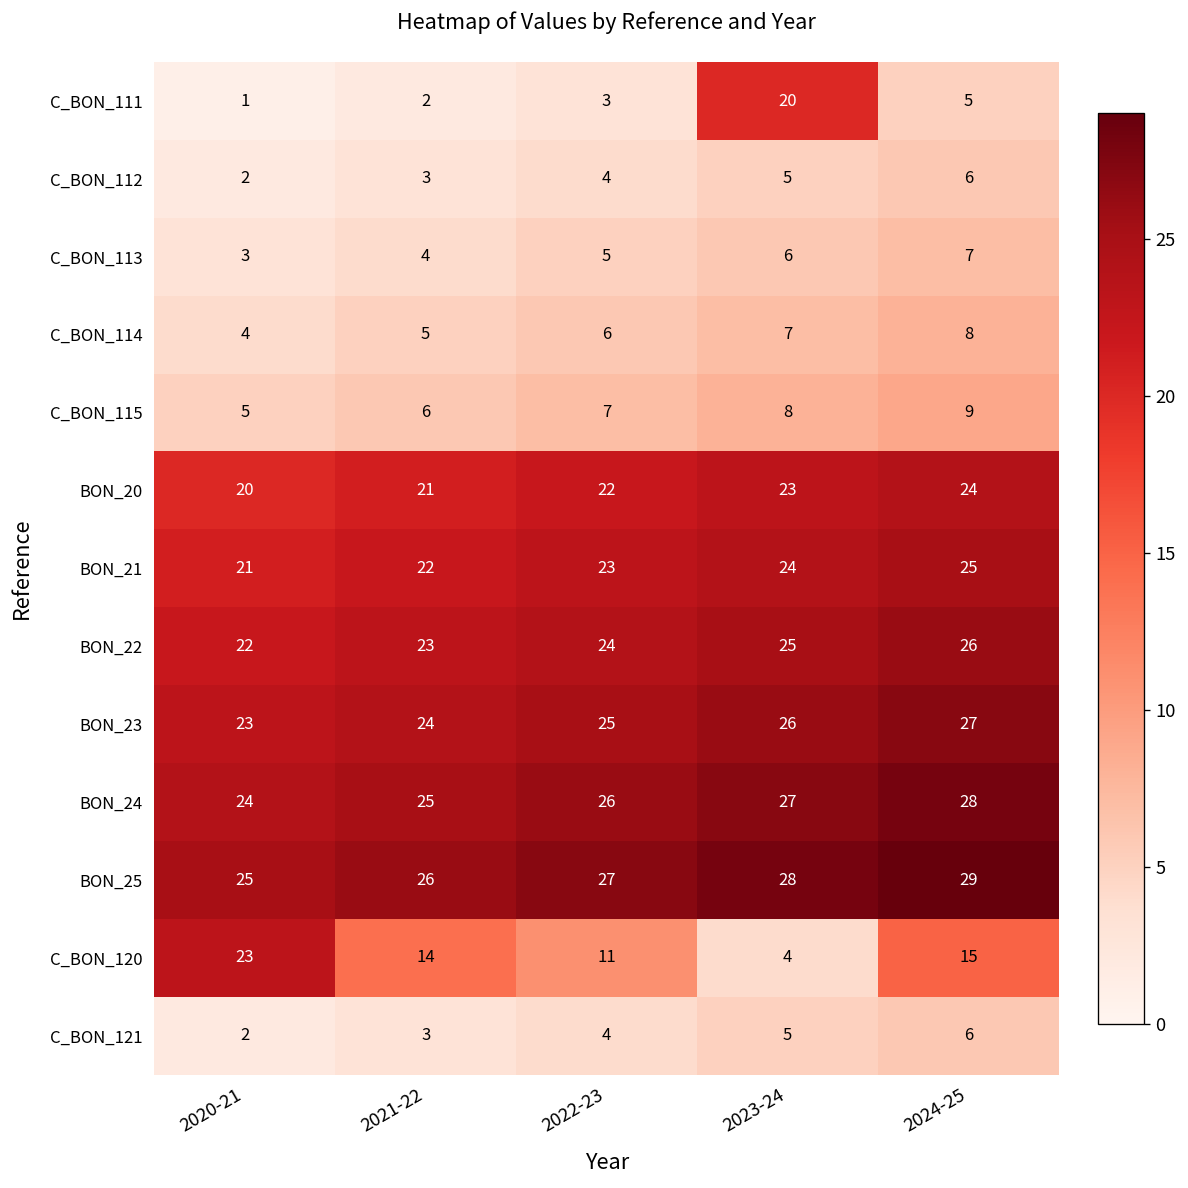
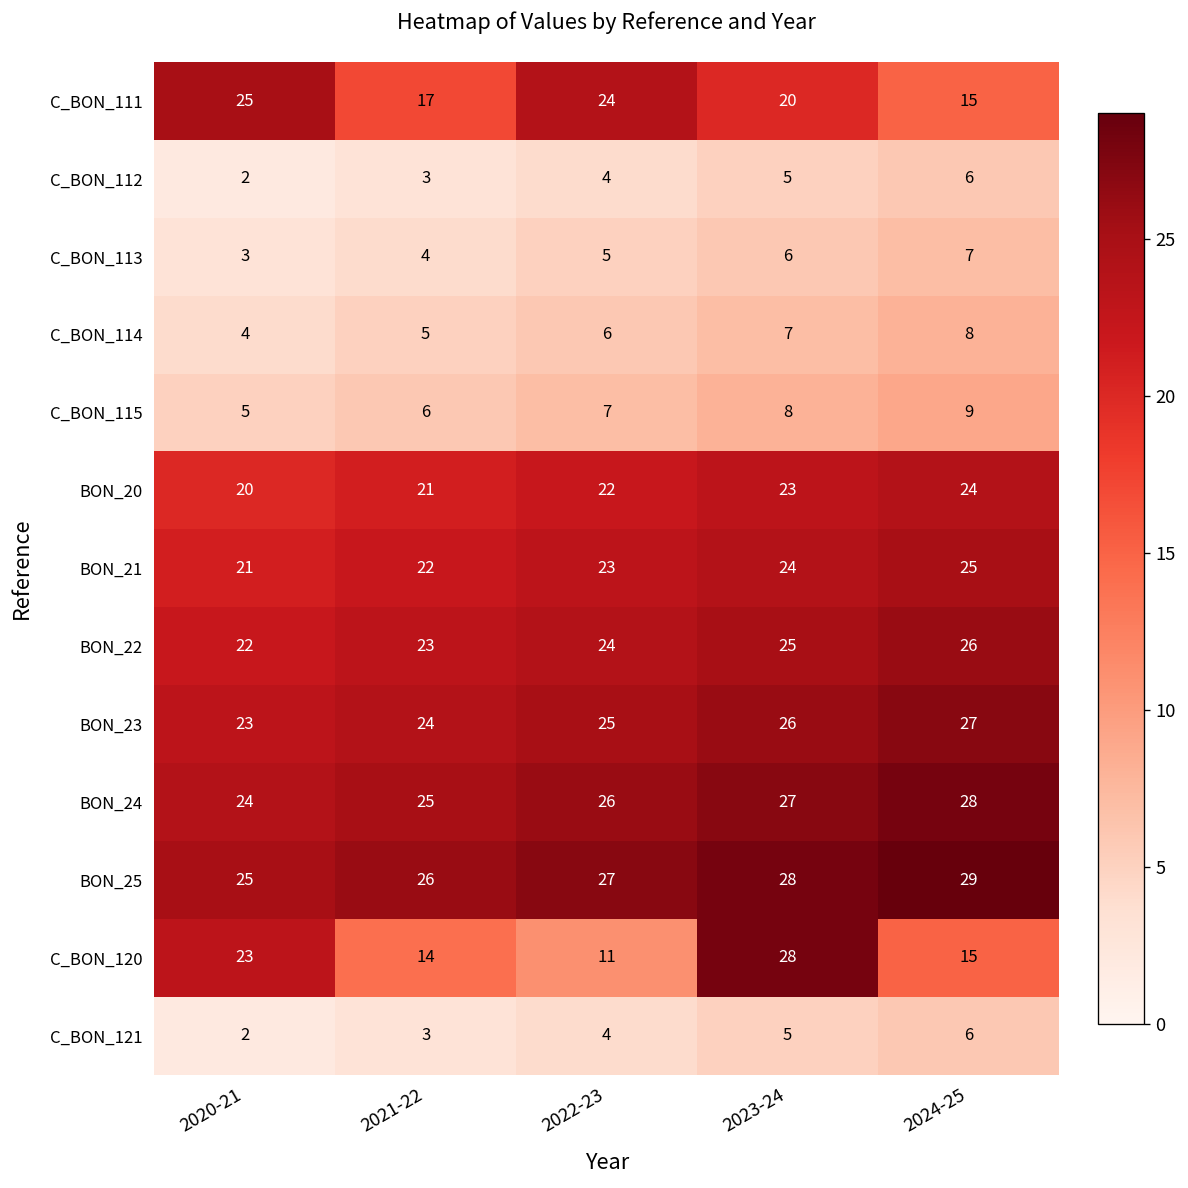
C_BON_111, 2020-21: 1 -> 25
C_BON_111, 2021-22: 2 -> 17
C_BON_111, 2022-23: 3 -> 24
C_BON_111, 2024-25: 5 -> 15
C_BON_120, 2023-24: 4 -> 28
